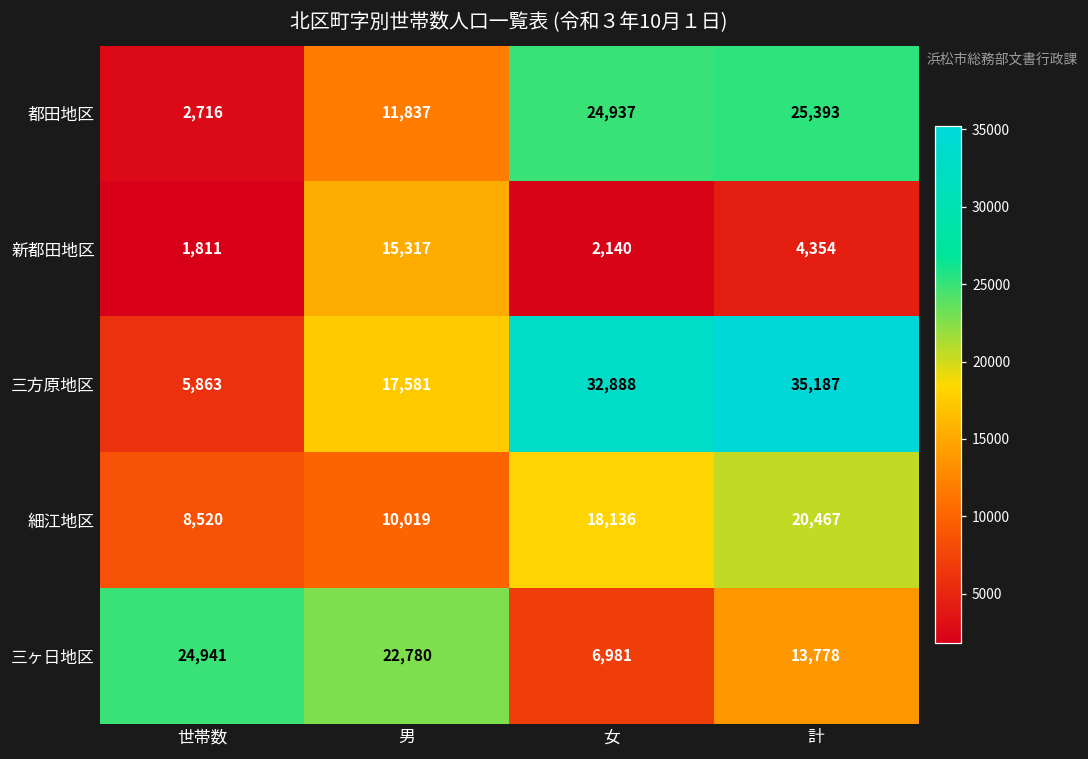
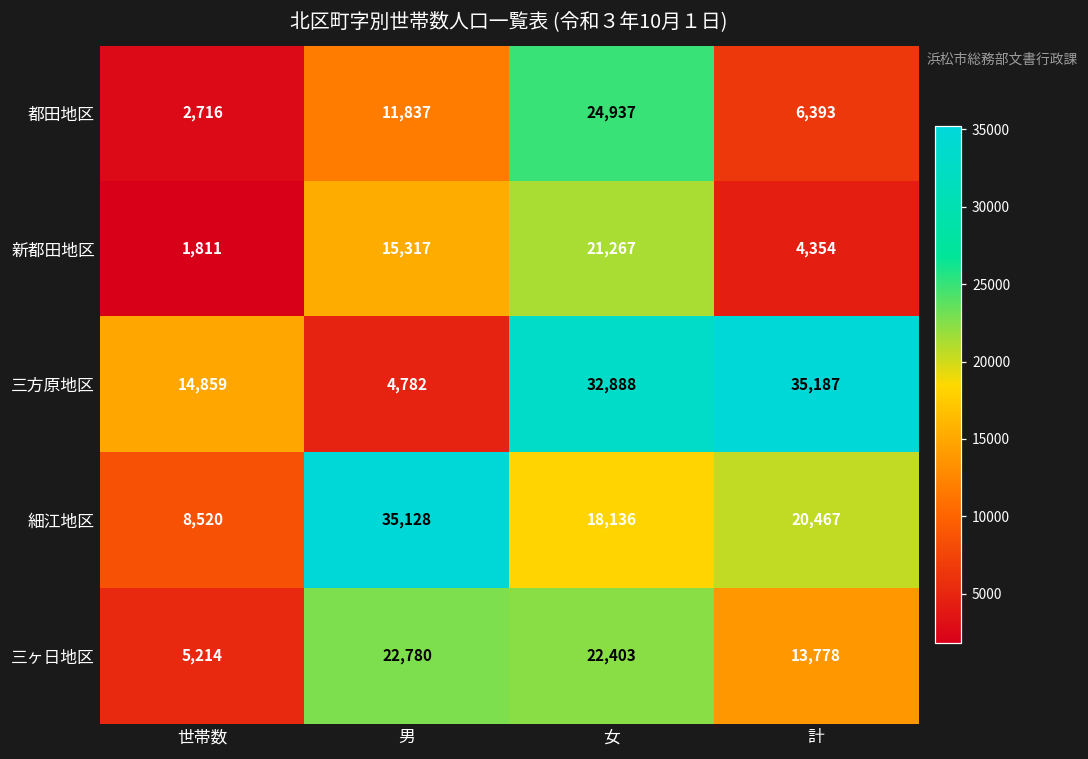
都田地区, 計: 25,393 -> 6,393
新都田地区, 女: 2,140 -> 21,267
三方原地区, 世帯数: 5,863 -> 14,859
三方原地区, 男: 17,581 -> 4,782
細江地区, 男: 10,019 -> 35,128
三ヶ日地区, 世帯数: 24,941 -> 5,214
三ヶ日地区, 女: 6,981 -> 22,403
